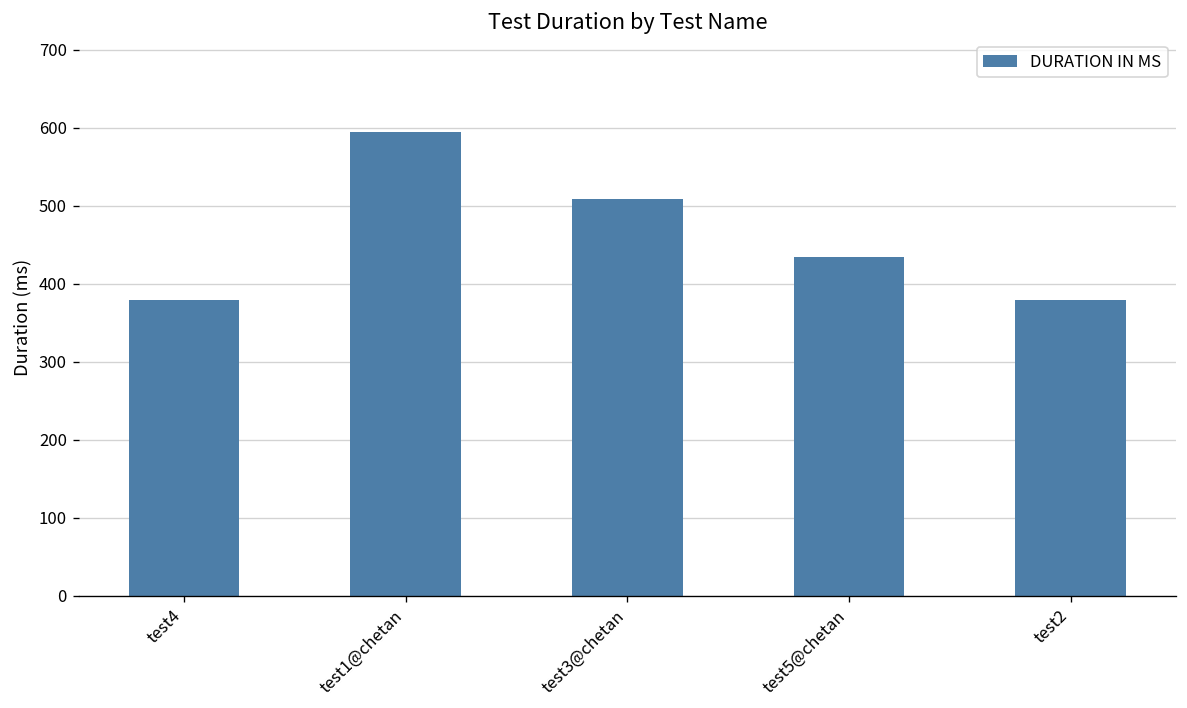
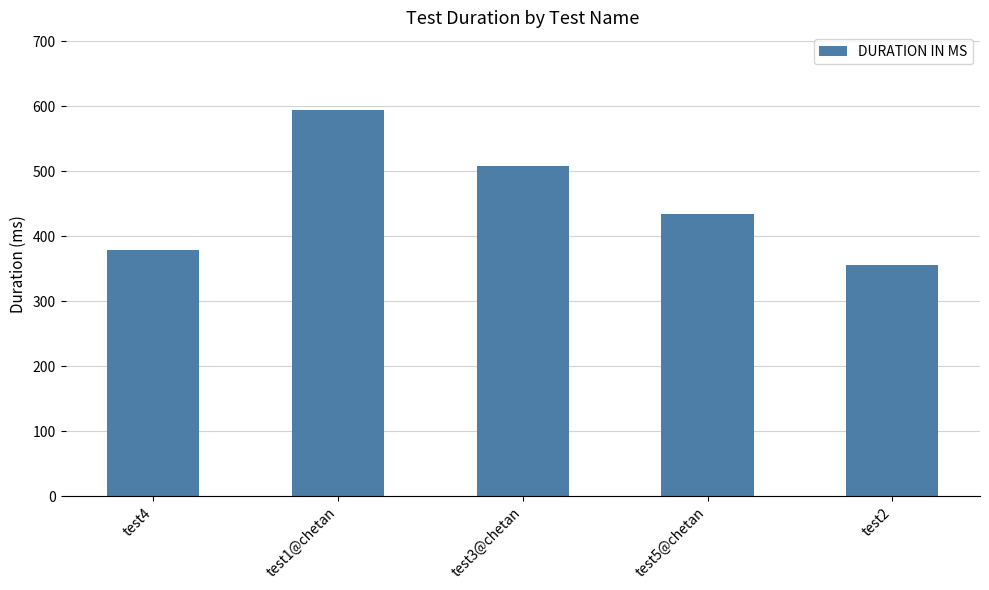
test2: 380 -> 360
